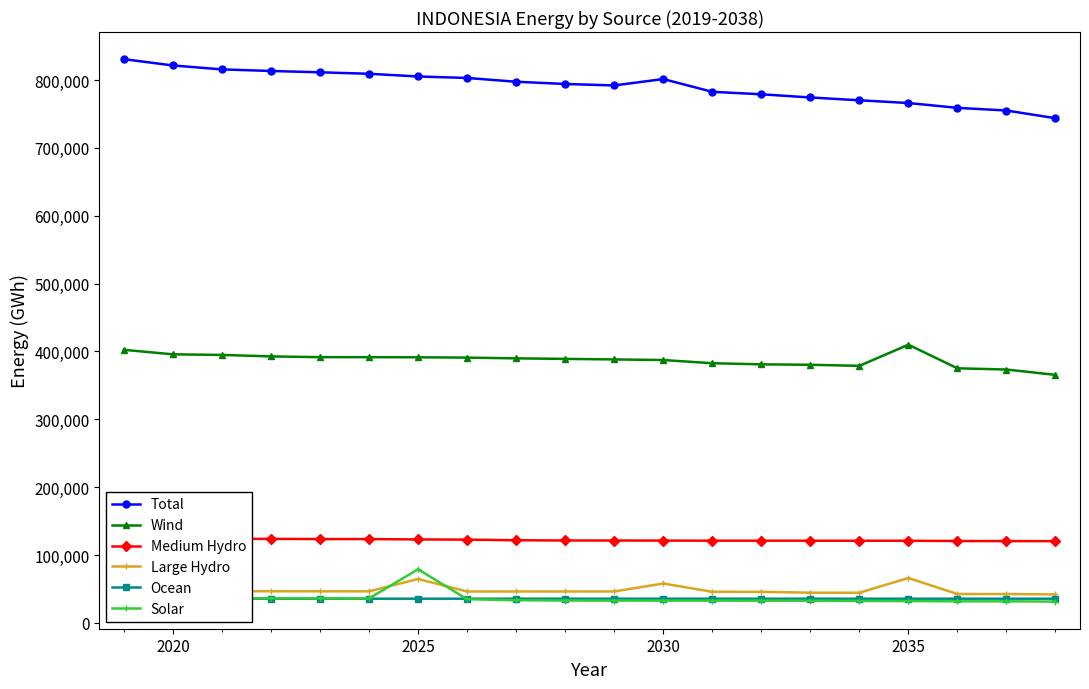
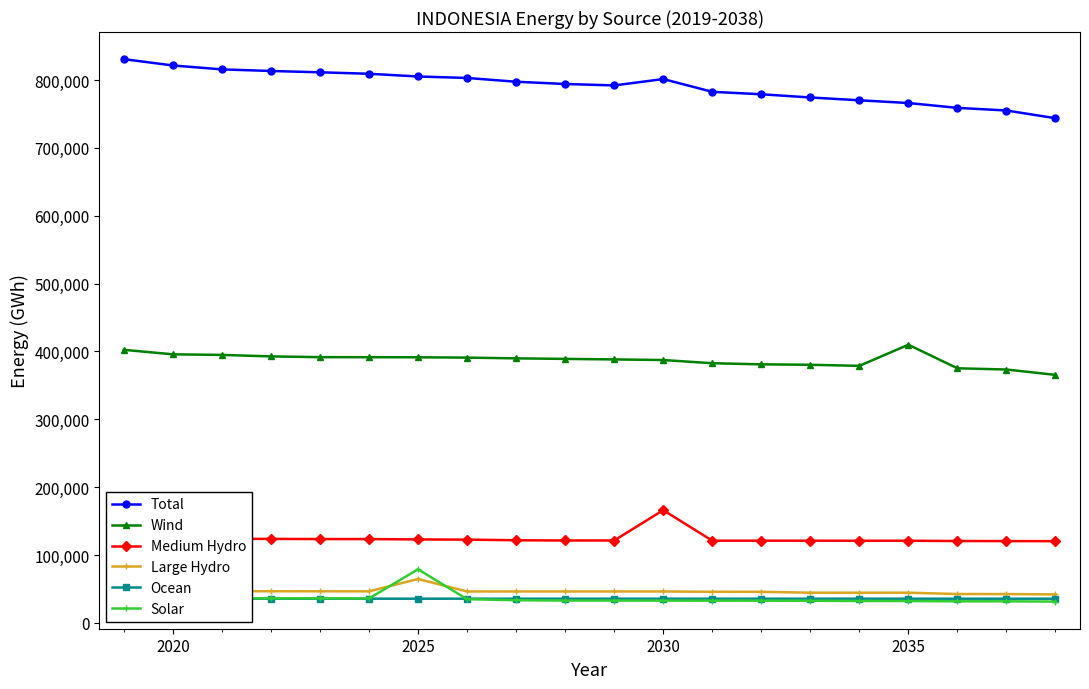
Medium Hydro, 2030: 120,000 -> 170,000
Large Hydro, 2030: 60,000 -> 50,000
Large Hydro, 2035: 70,000 -> 40,000
